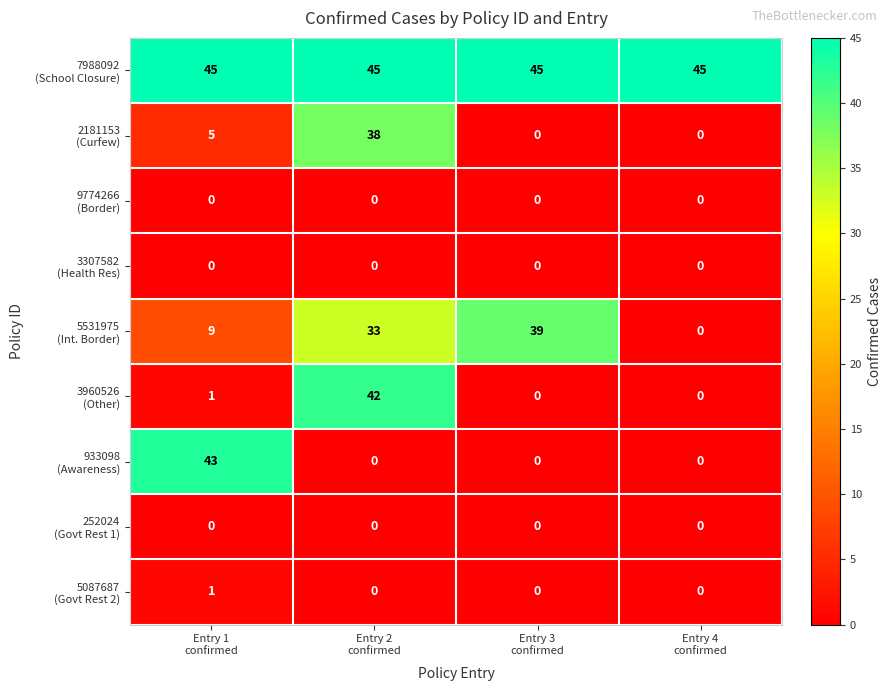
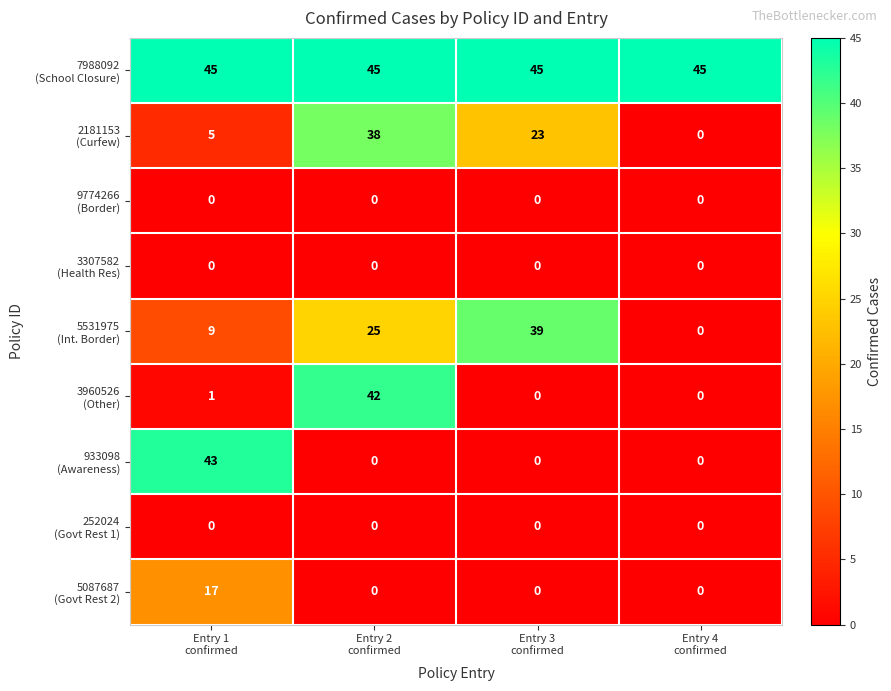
2181153 (Curfew), Entry 3 confirmed: 0 -> 23
5531975 (Int. Border), Entry 2 confirmed: 33 -> 25
5087687 (Govt Rest 2), Entry 1 confirmed: 1 -> 17
